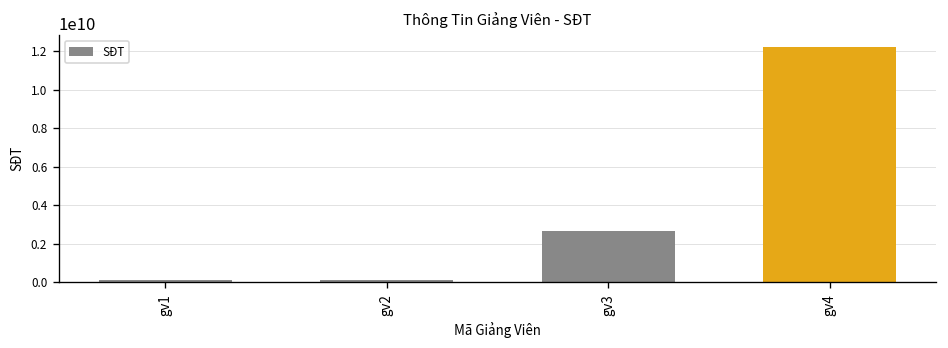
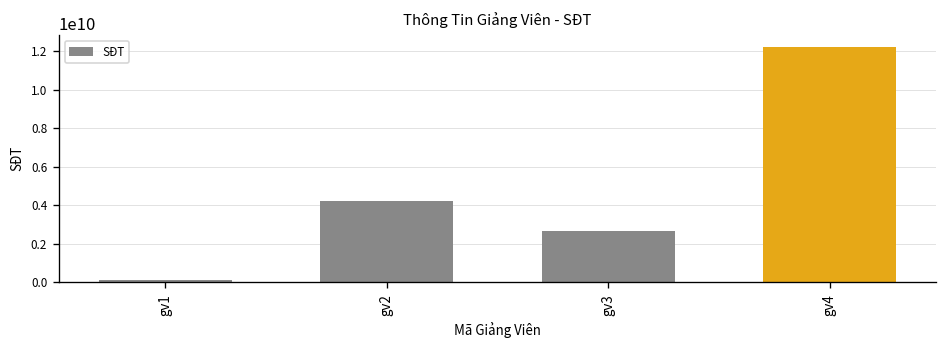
gv2: 100000000 -> 4300000000
